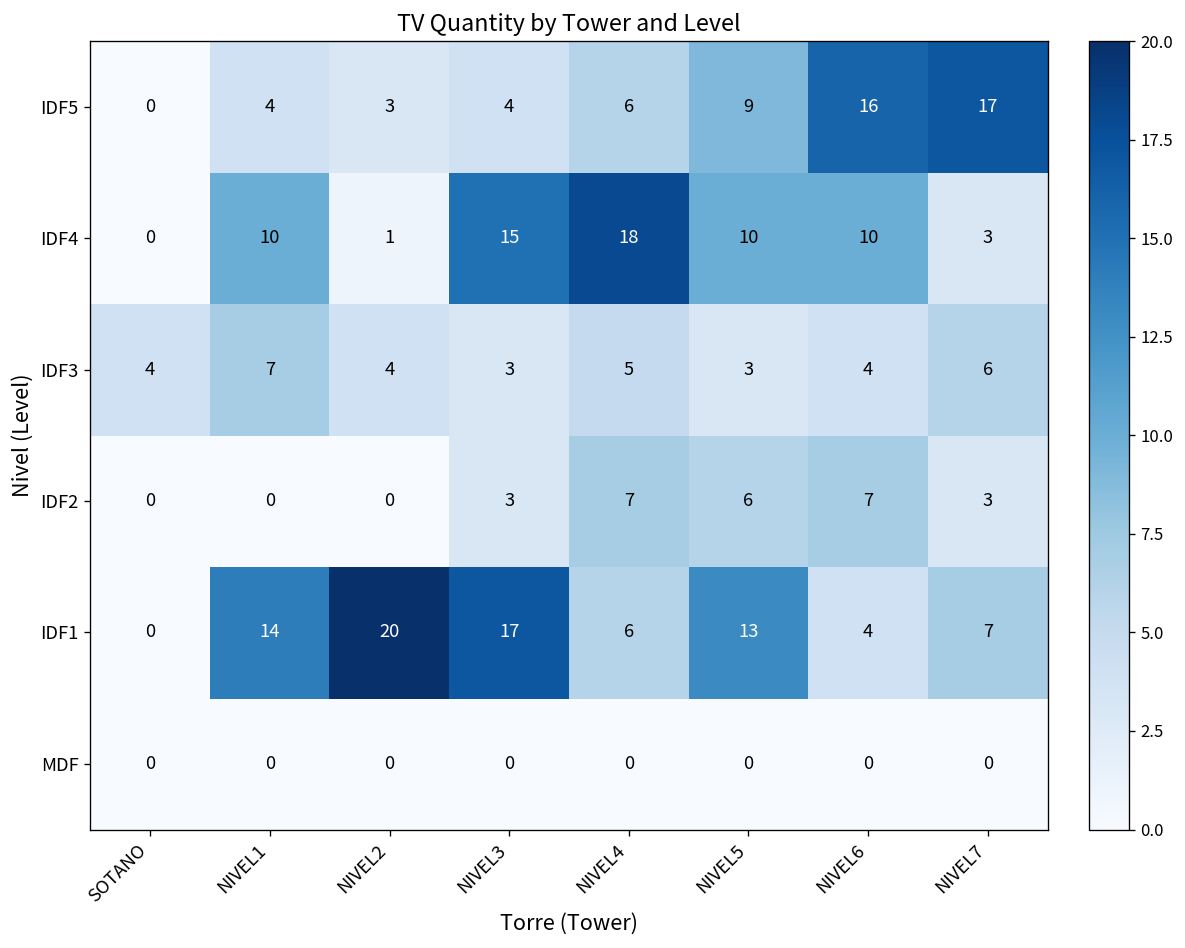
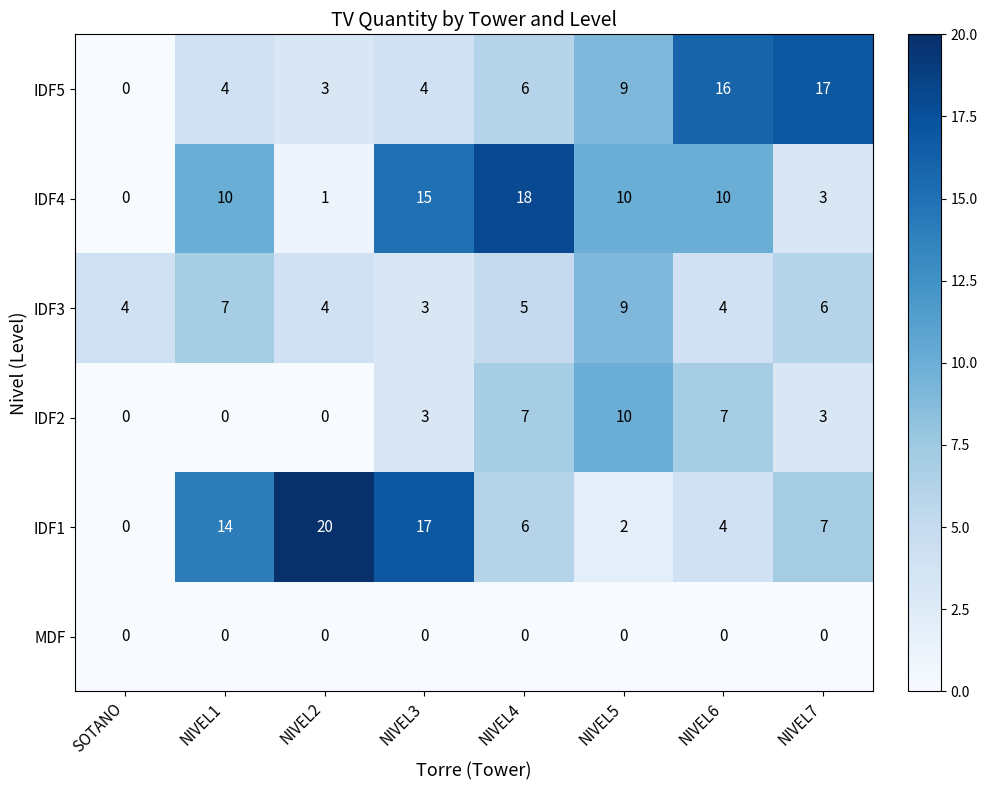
IDF3, NIVEL5: 3 -> 9
IDF2, NIVEL5: 6 -> 10
IDF1, NIVEL5: 13 -> 2
